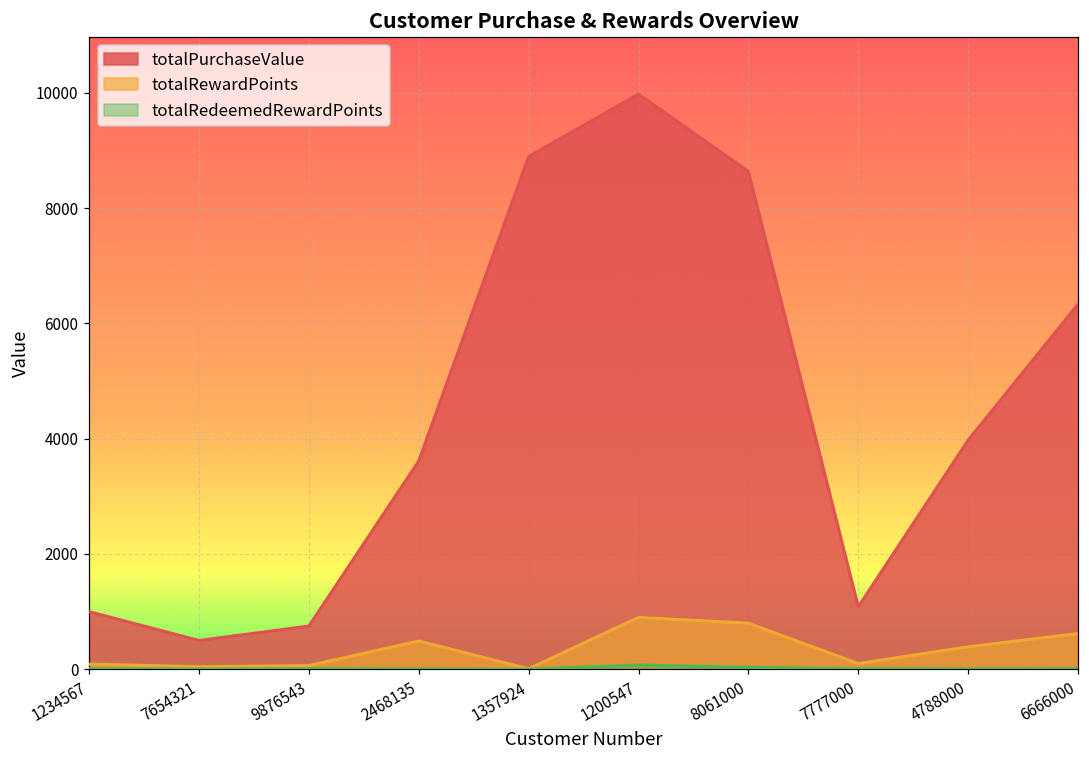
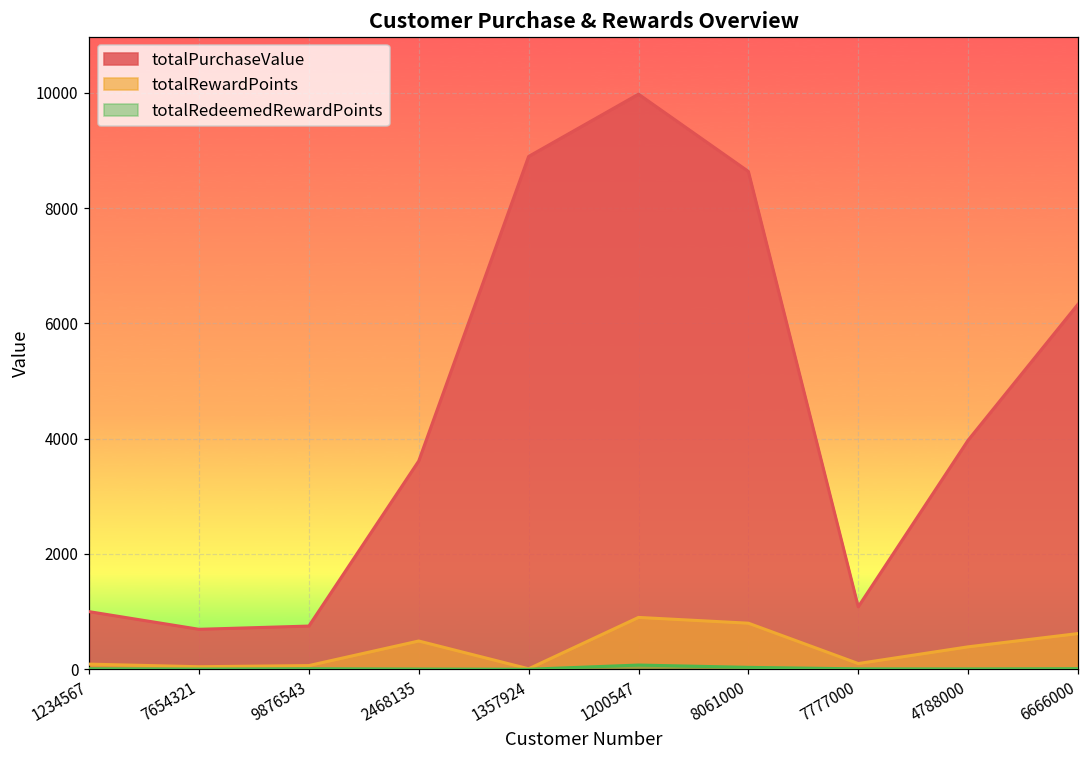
totalPurchaseValue, 7654321: 500 -> 700
